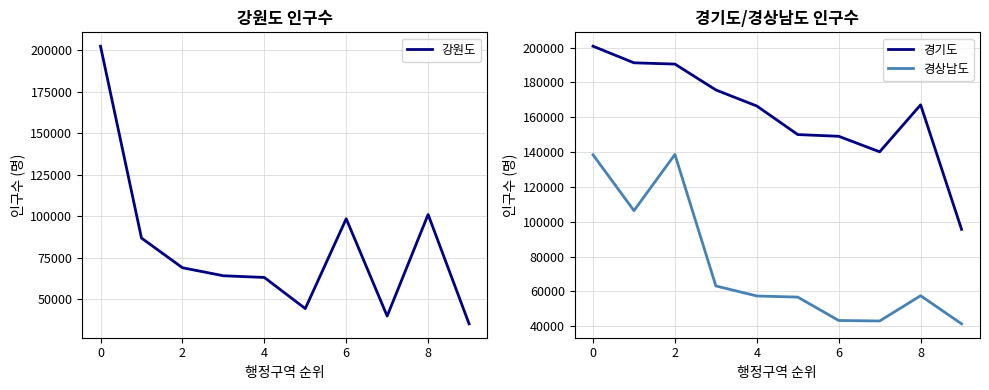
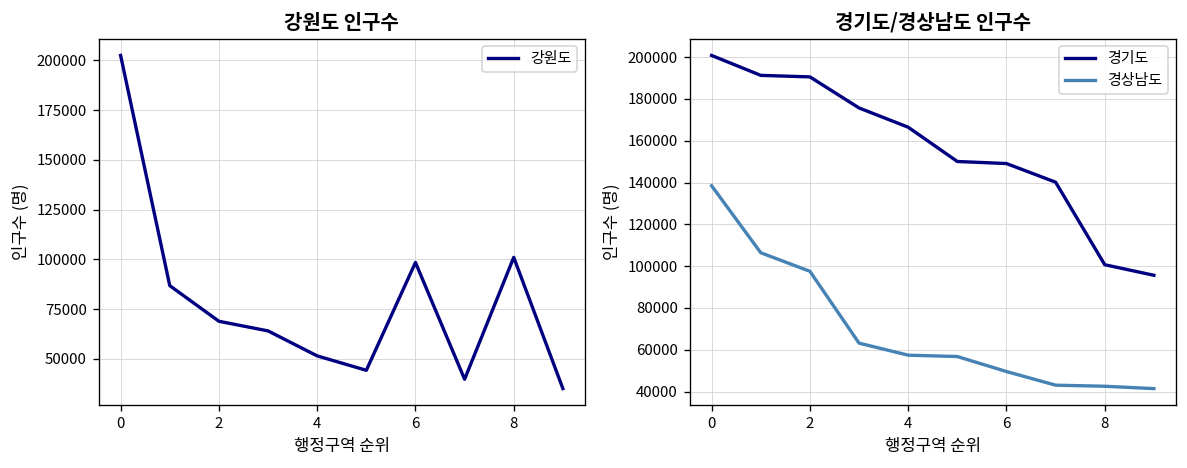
강원도 인구수, 4: 63000 -> 51000
경기도/경상남도 인구수, 경상남도, 2: 139000 -> 98000
경기도/경상남도 인구수, 경상남도, 6: 43000 -> 50000
경기도/경상남도 인구수, 경기도, 8: 167000 -> 101000
경기도/경상남도 인구수, 경상남도, 8: 58000 -> 43000
